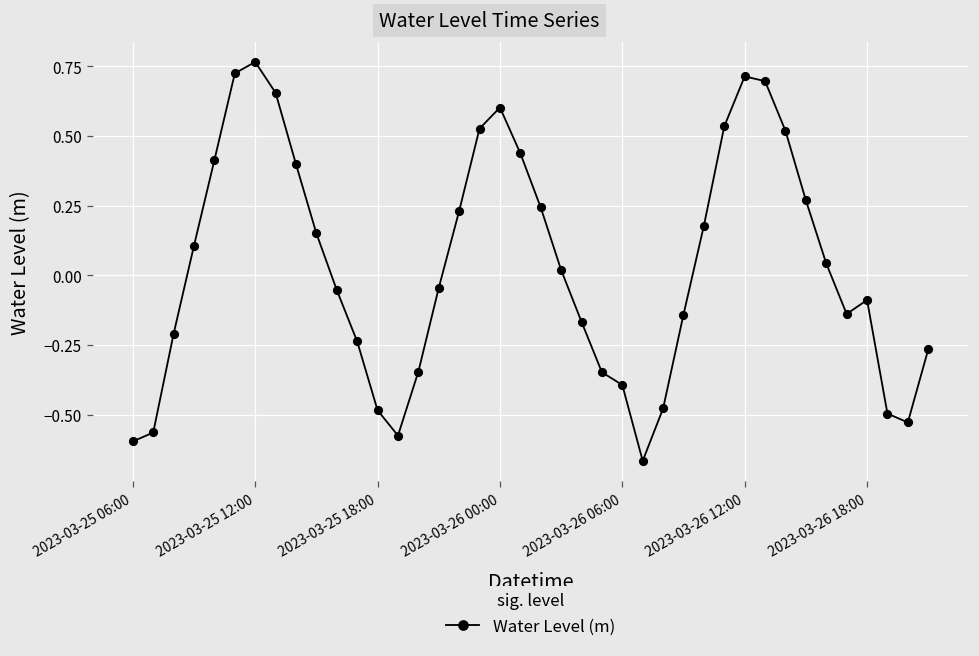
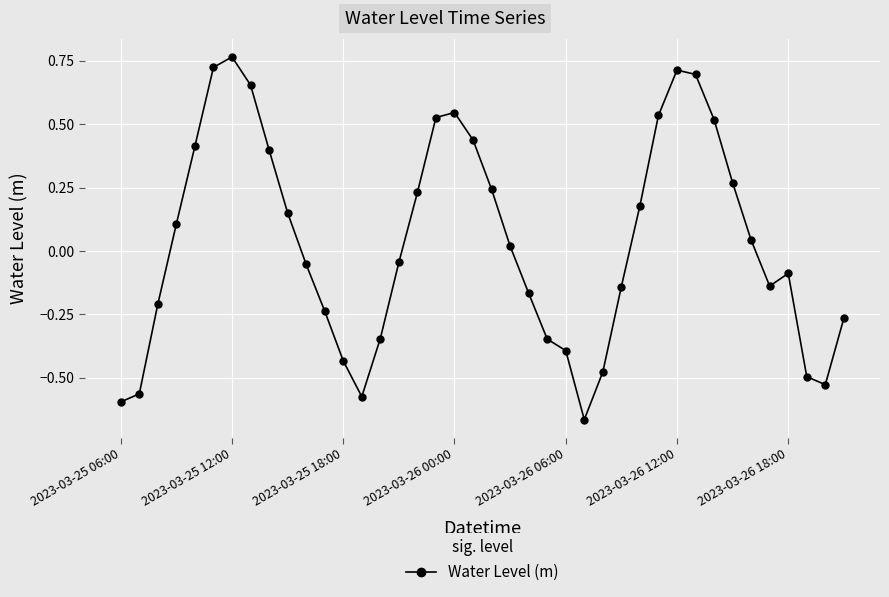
2023-03-25 18:00: -0.48 -> -0.43
2023-03-26 00:00: 0.60 -> 0.55
